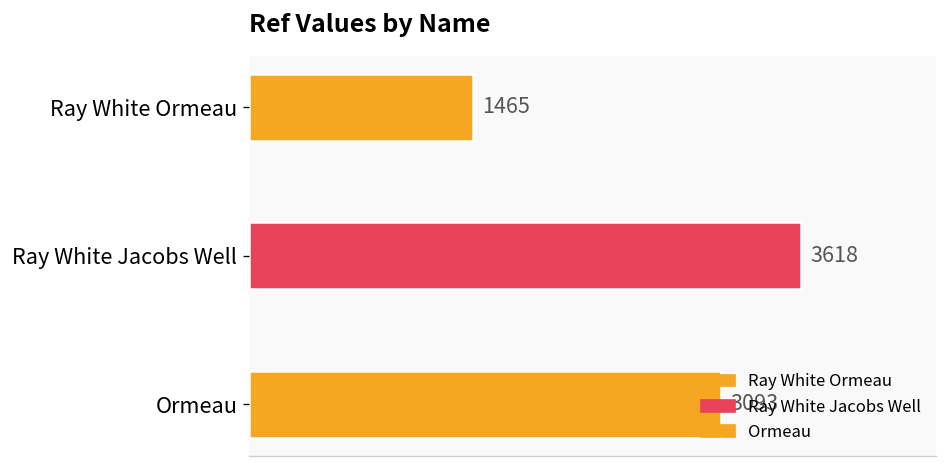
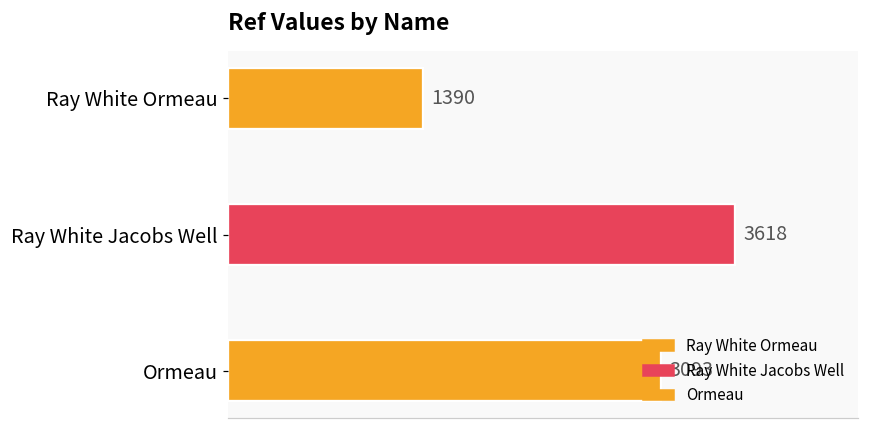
Ray White Ormeau: 1465 -> 1390
